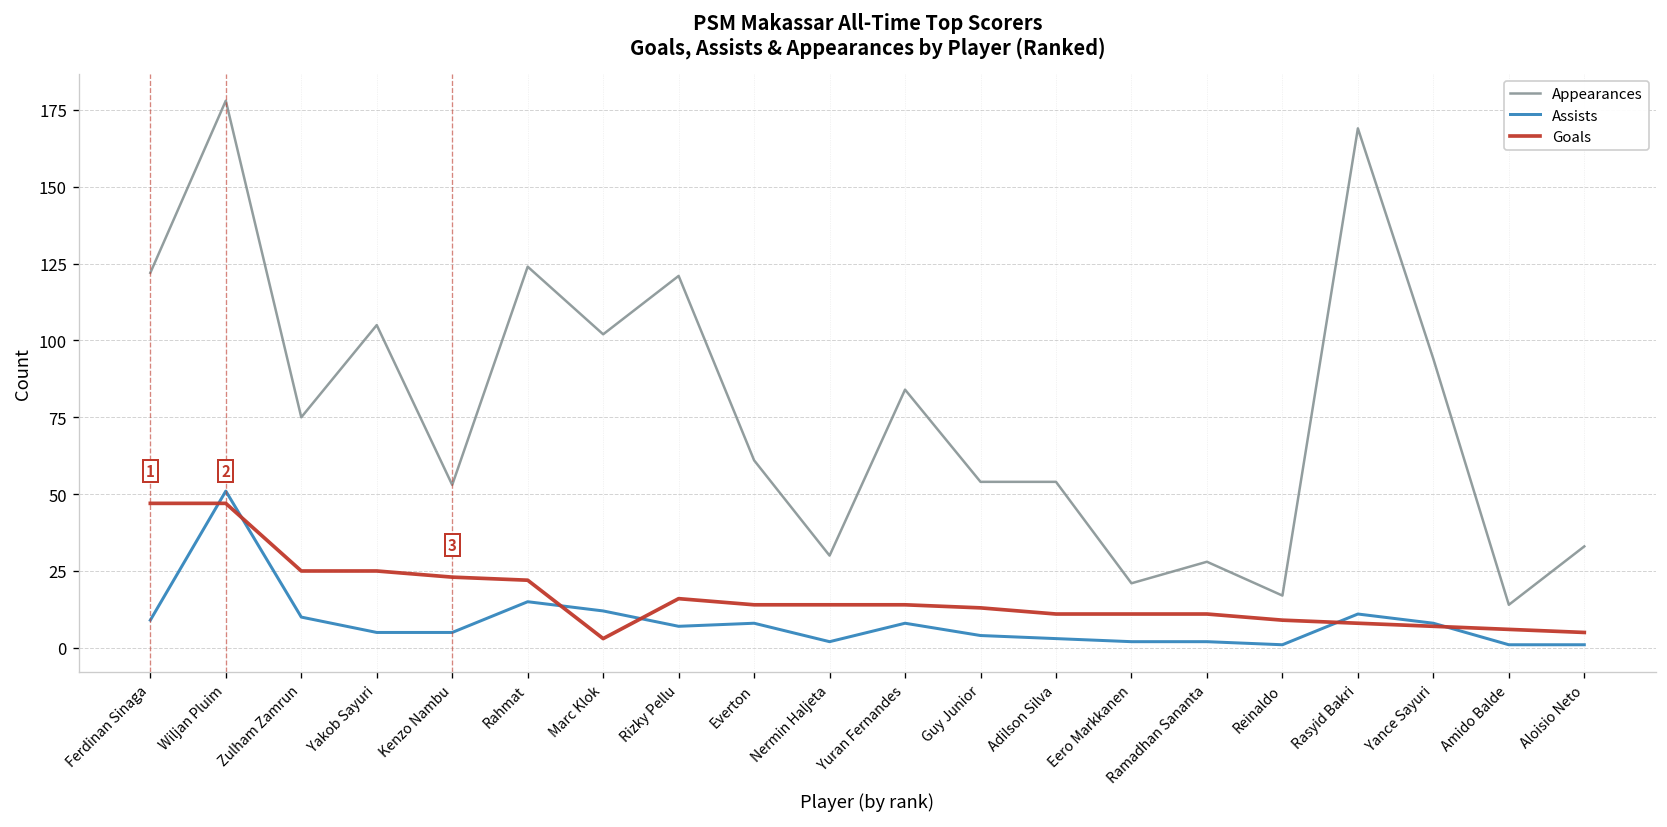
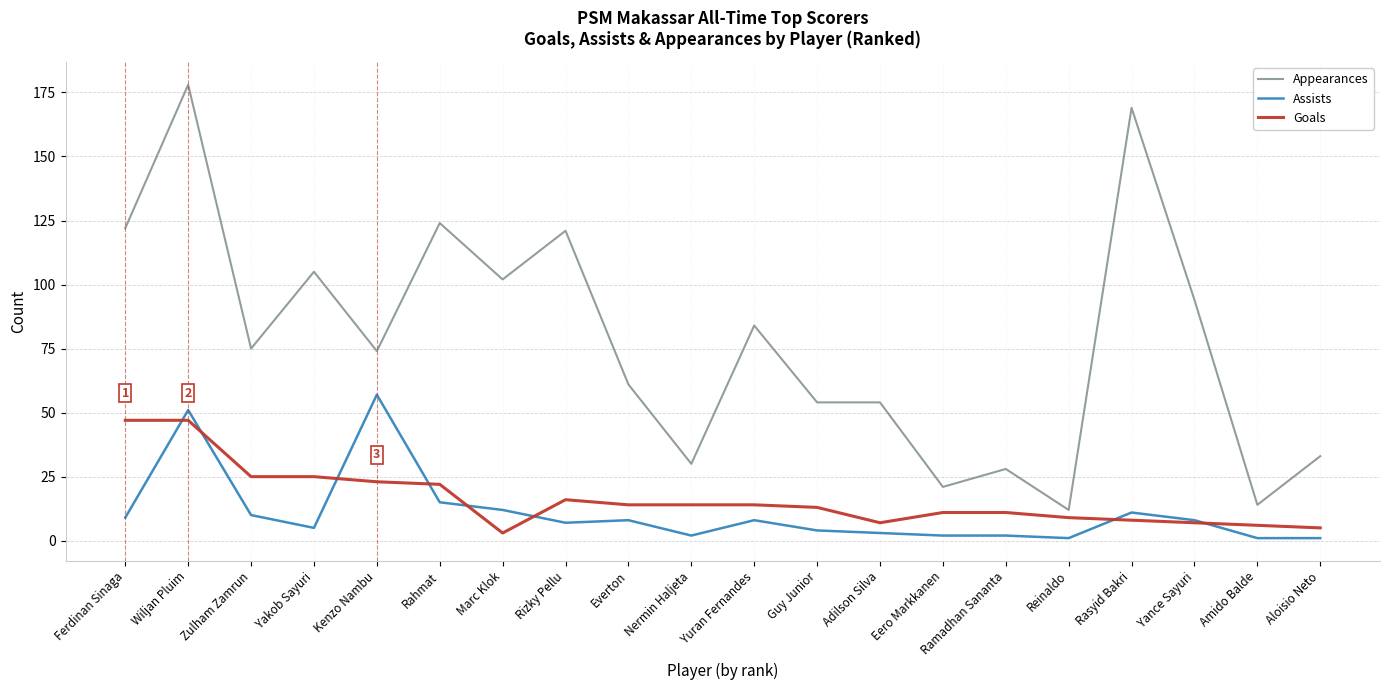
Appearances, Kenzo Nambu: 53 -> 74
Assists, Kenzo Nambu: 5 -> 57
Goals, Adilson Silva: 11 -> 7
Appearances, Reinaldo: 17 -> 12
